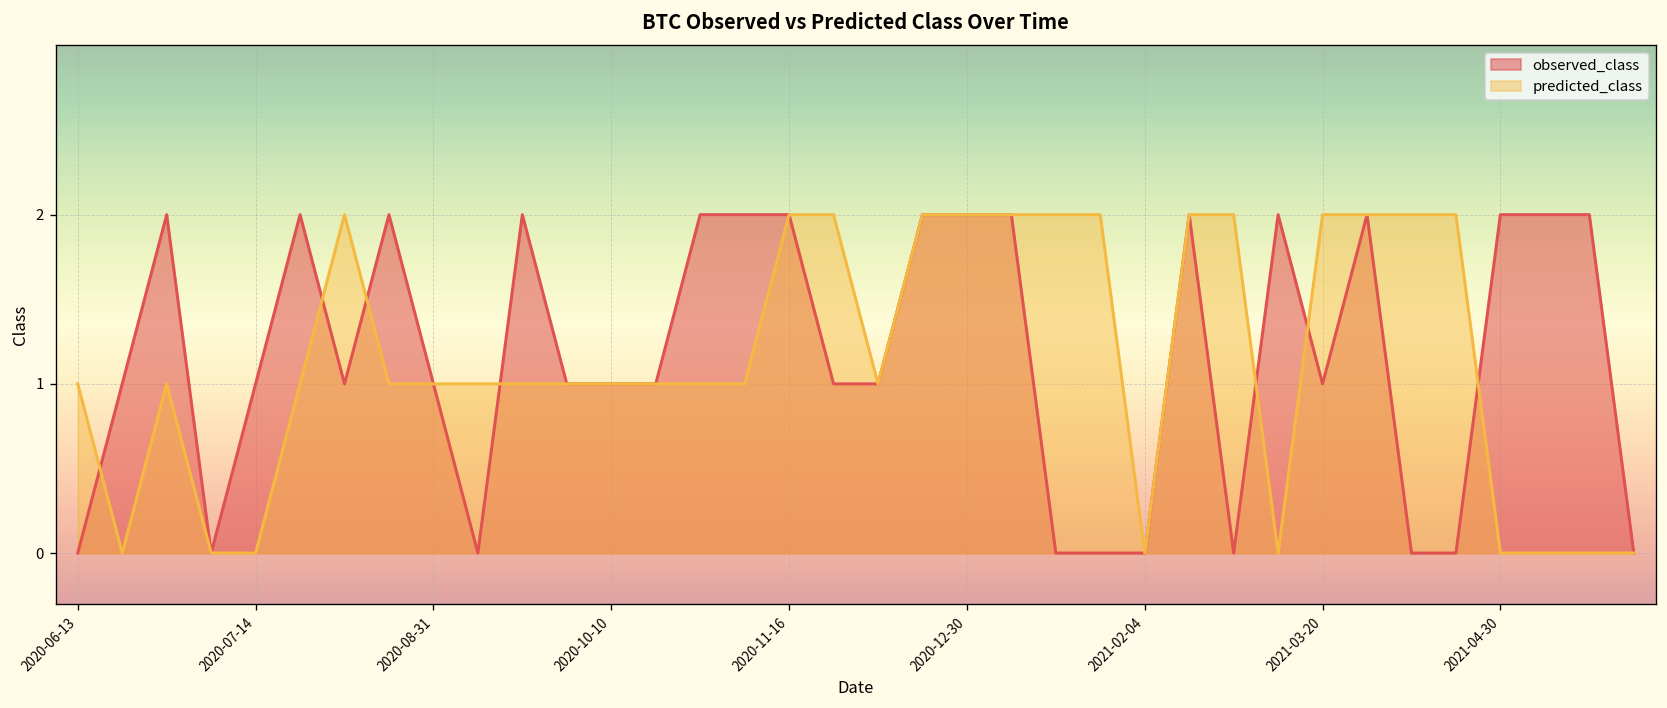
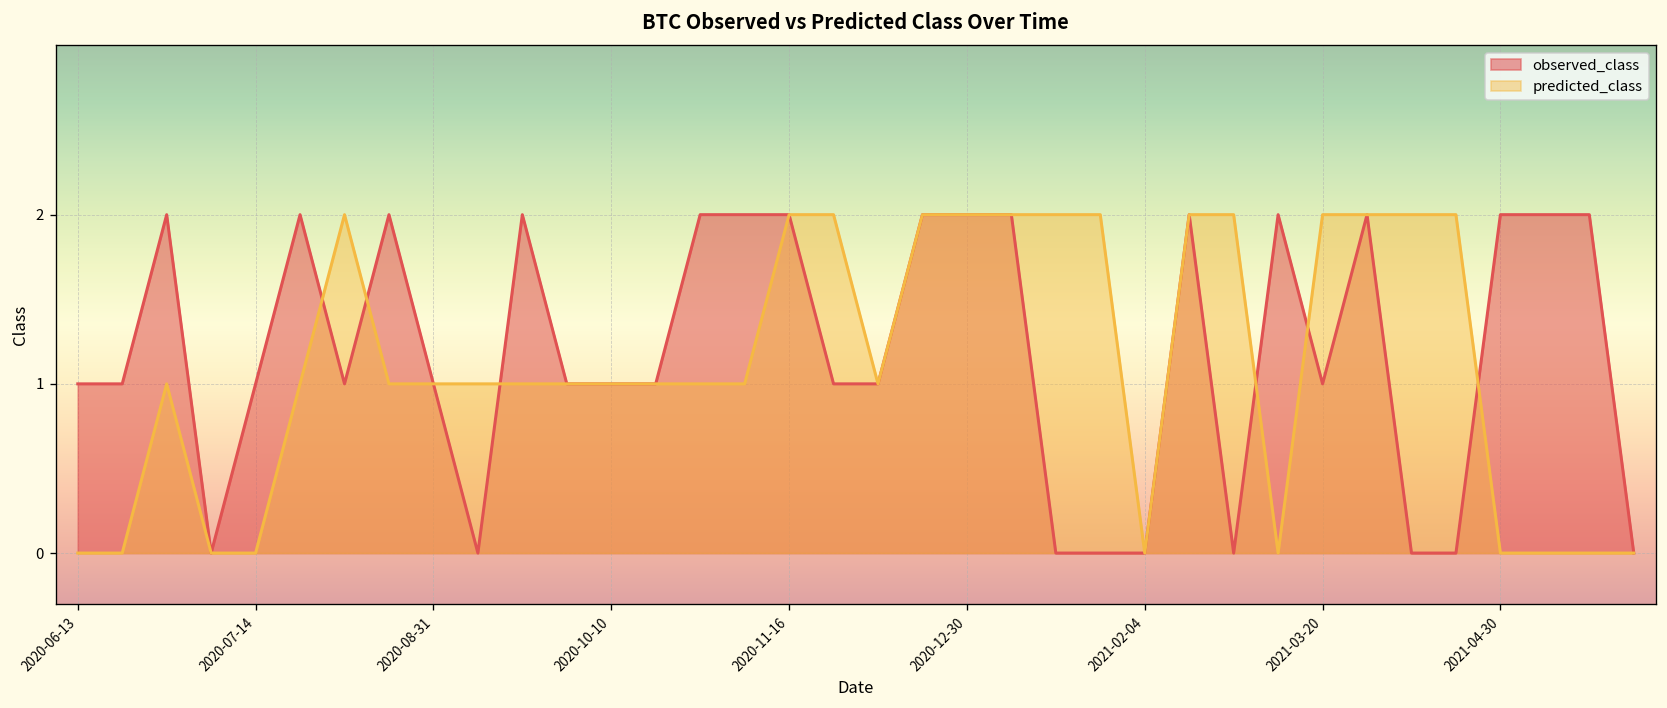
observed_class, 2020-06-13: 0 -> 1
predicted_class, 2020-06-13: 1 -> 0
